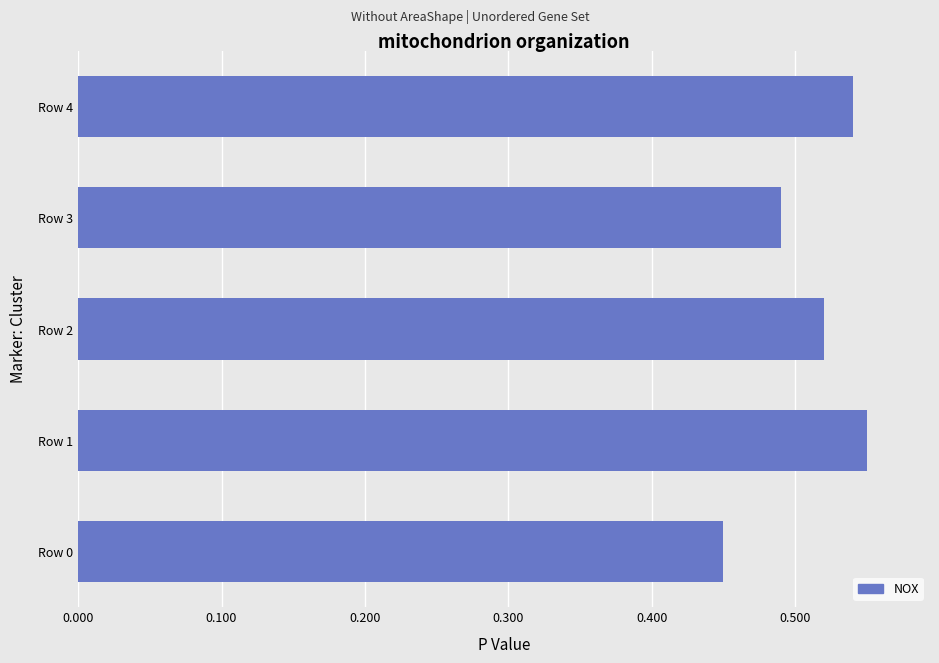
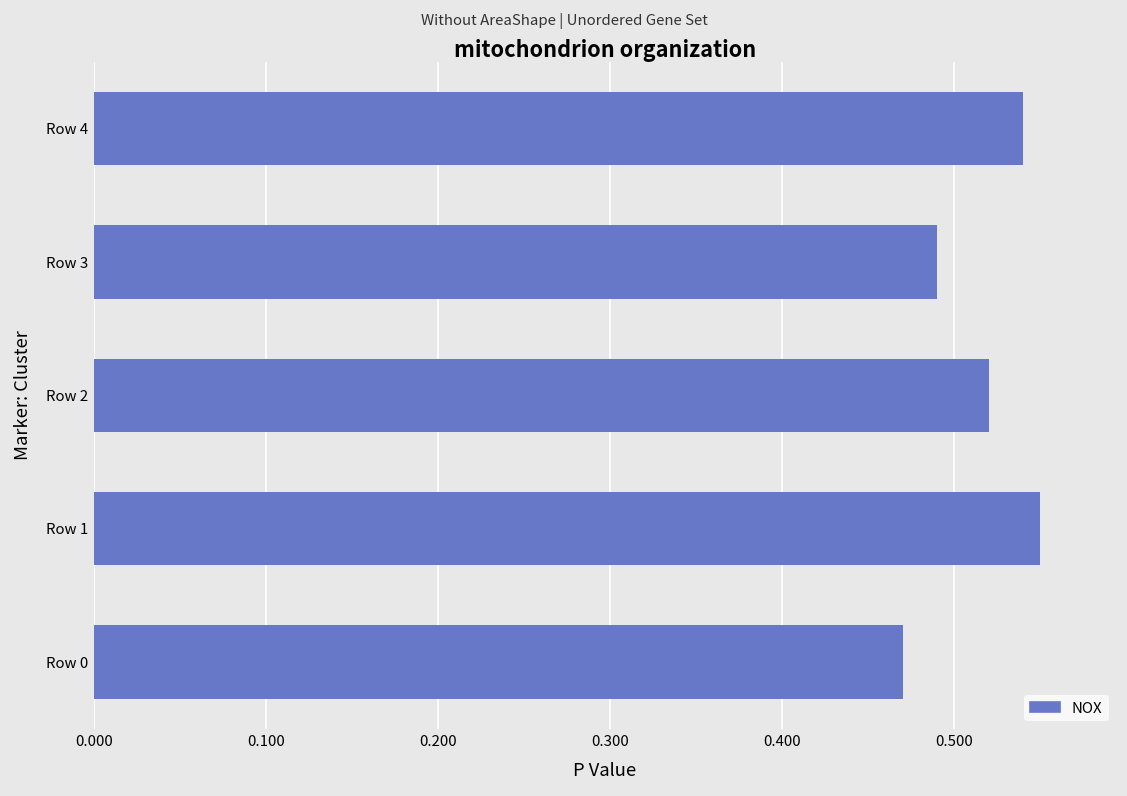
Row 0: 0.45 -> 0.47
